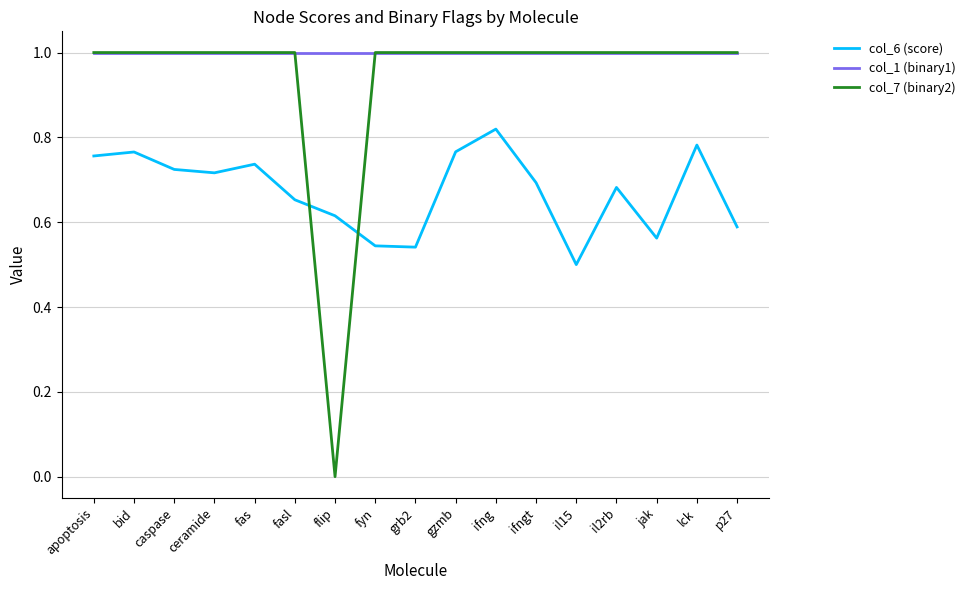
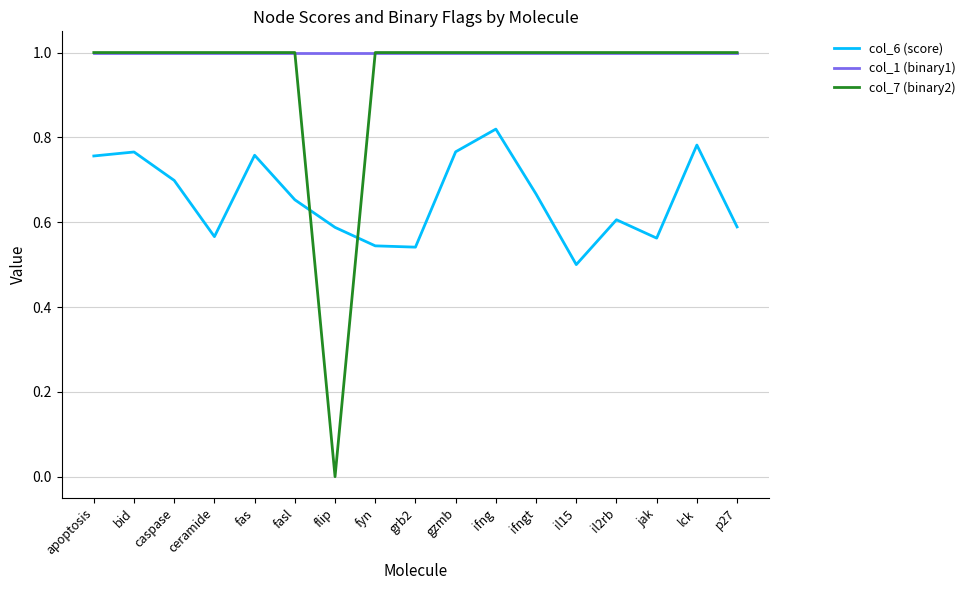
col_6 (score), caspase: 0.72 -> 0.70
col_6 (score), ceramide: 0.72 -> 0.57
col_6 (score), fas: 0.74 -> 0.76
col_6 (score), flip: 0.62 -> 0.59
col_6 (score), ifngt: 0.69 -> 0.67
col_6 (score), il2rb: 0.68 -> 0.61
